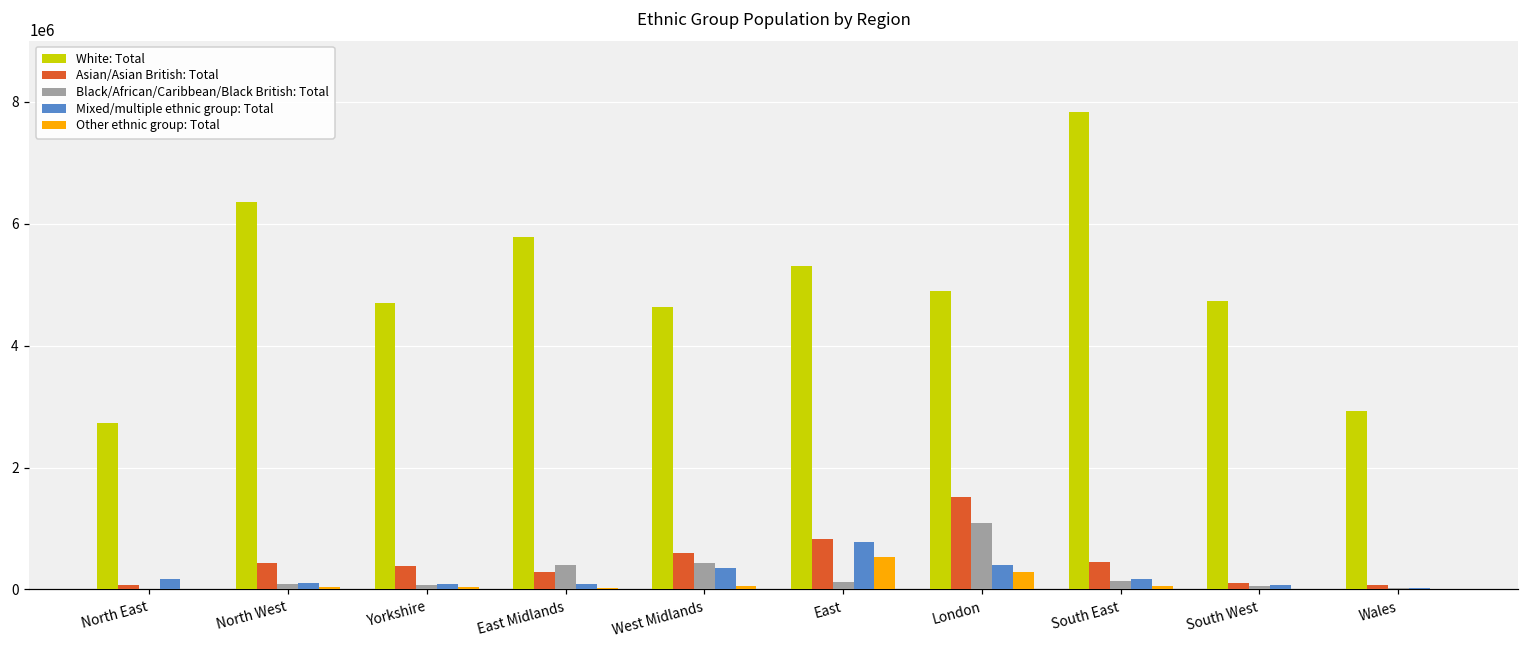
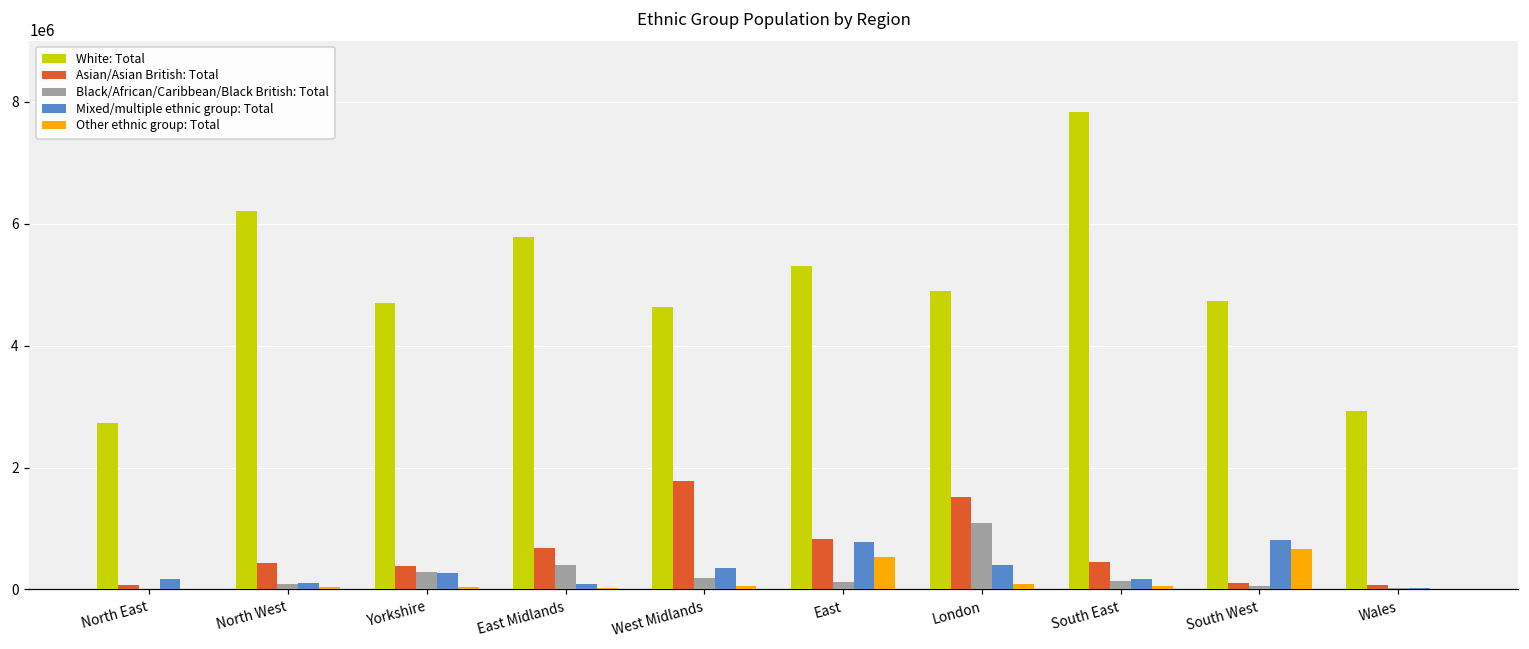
White: Total, North West: 6400000 -> 6200000
Black/African/Caribbean/Black British: Total, Yorkshire: 100000 -> 300000
Mixed/multiple ethnic group: Total, Yorkshire: 100000 -> 300000
Asian/Asian British: Total, East Midlands: 300000 -> 700000
Asian/Asian British: Total, West Midlands: 600000 -> 1800000
Black/African/Caribbean/Black British: Total, West Midlands: 400000 -> 200000
Other ethnic group: Total, London: 300000 -> 100000
Mixed/multiple ethnic group: Total, South West: 100000 -> 800000
Other ethnic group: Total, South West: 0 -> 700000
